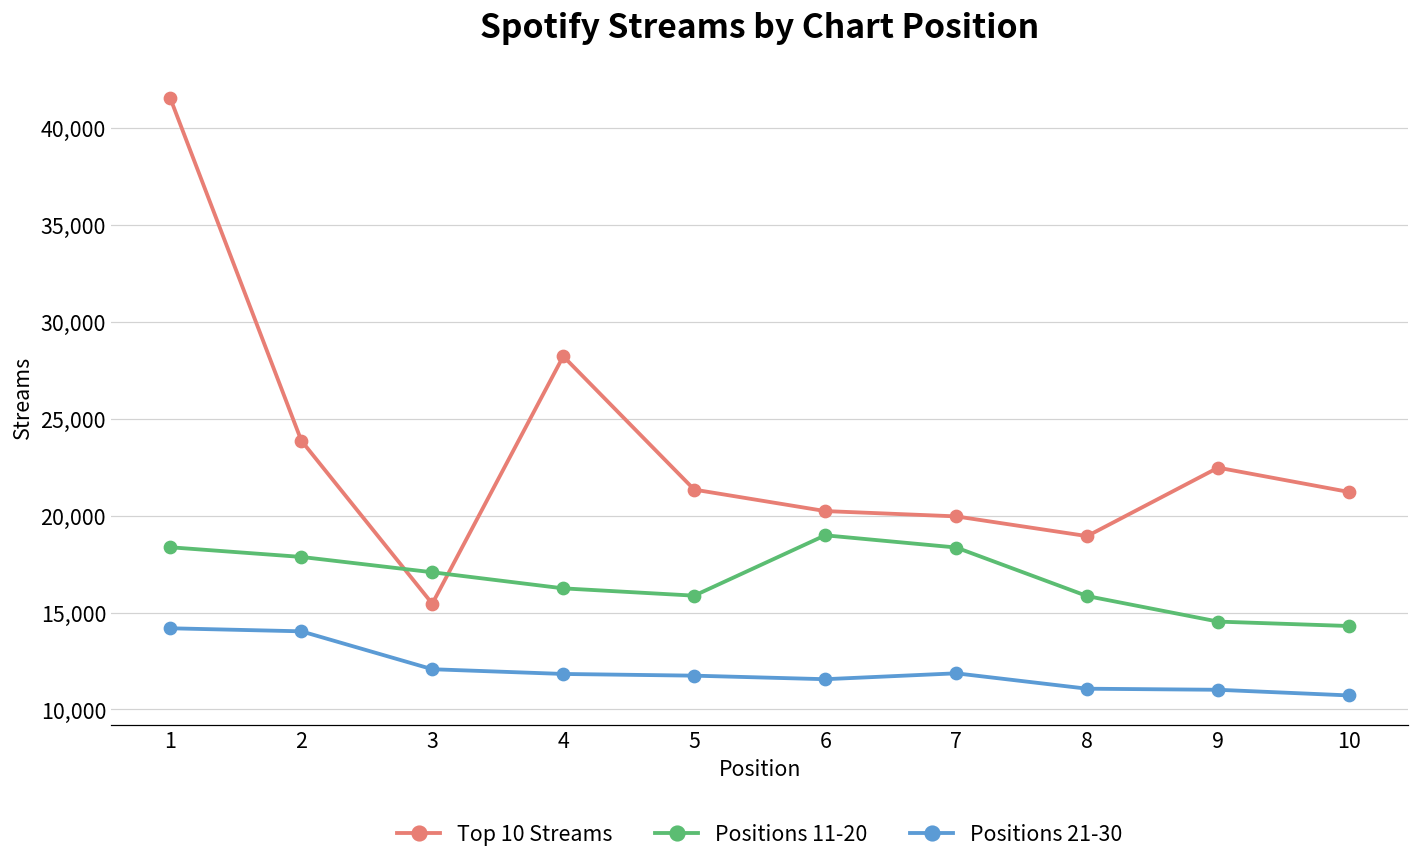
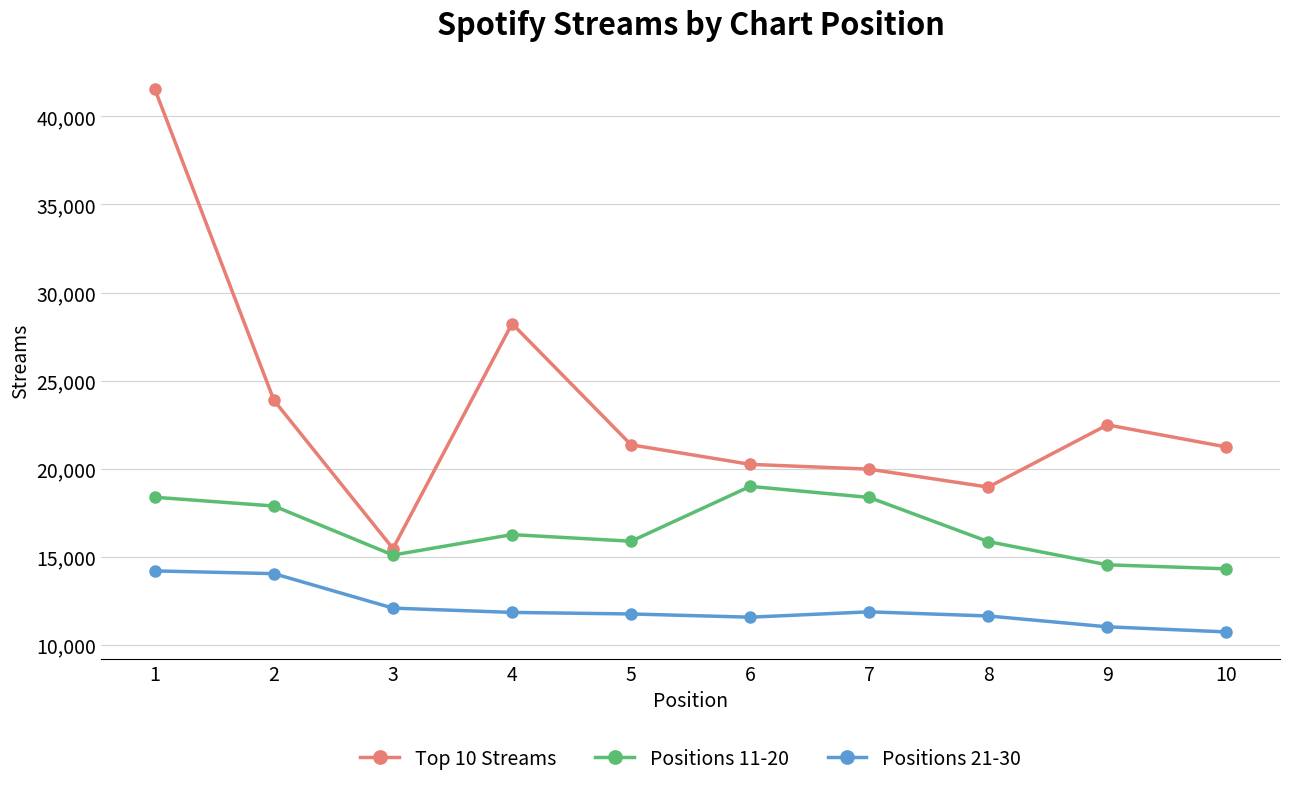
Positions 11-20, 3: 17,100 -> 15,100
Positions 21-30, 8: 11,100 -> 11,600
